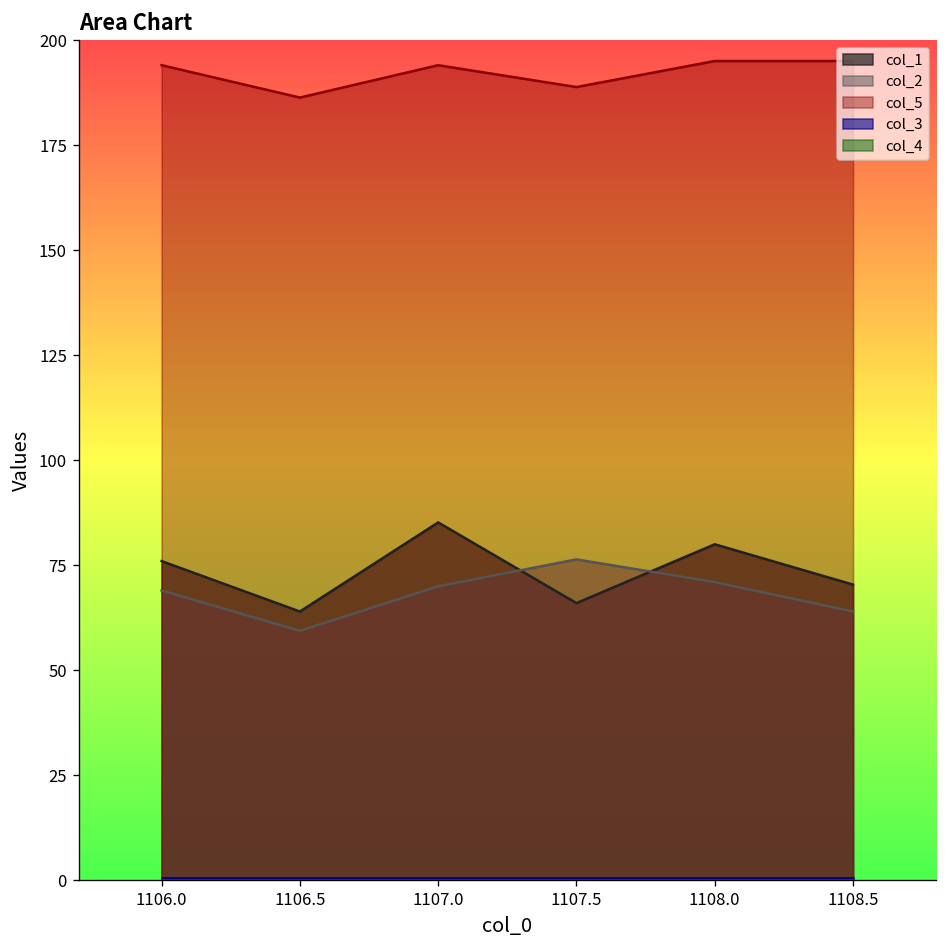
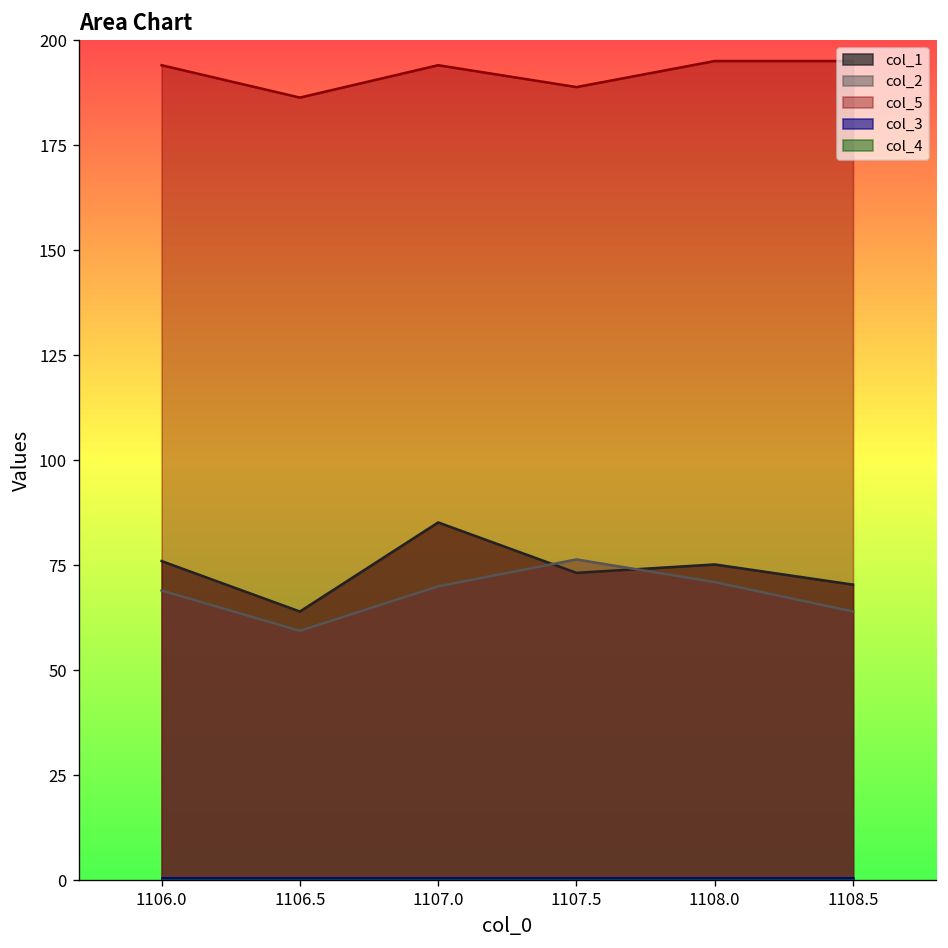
col_1, 1107.5: 66 -> 73
col_1, 1108.0: 80 -> 75
